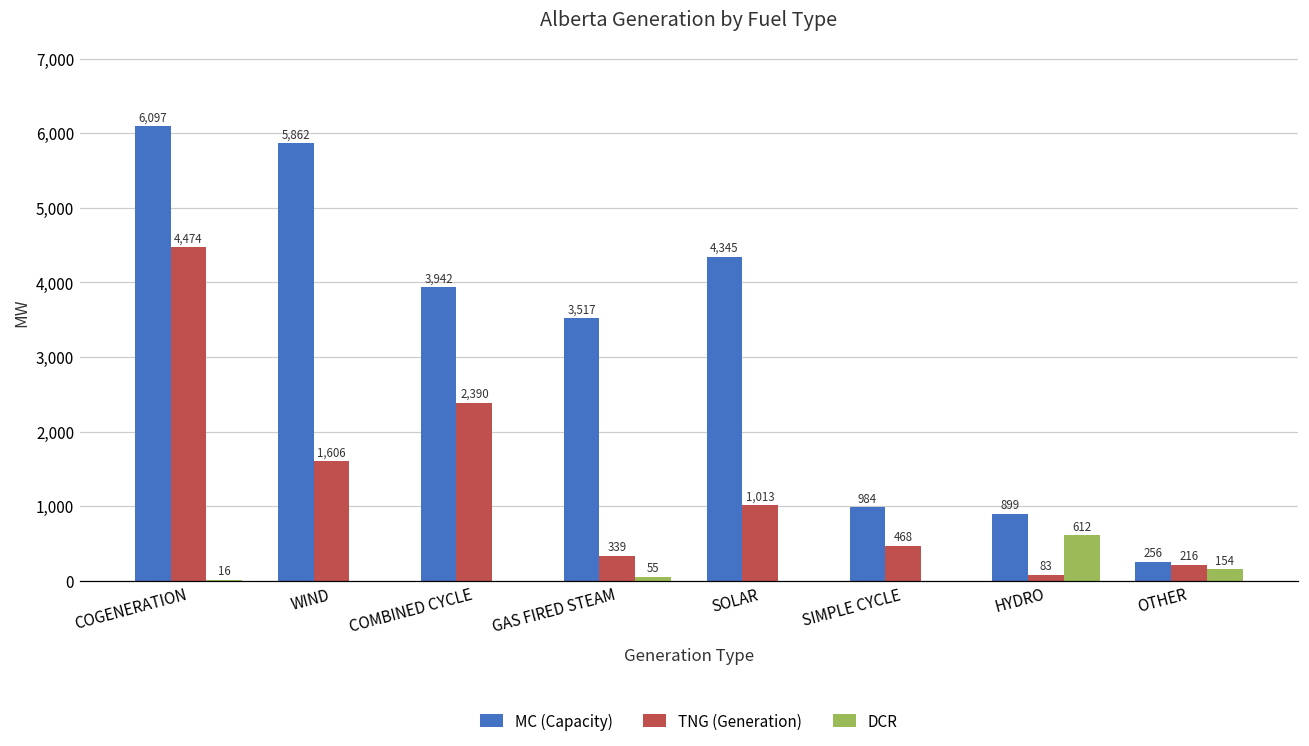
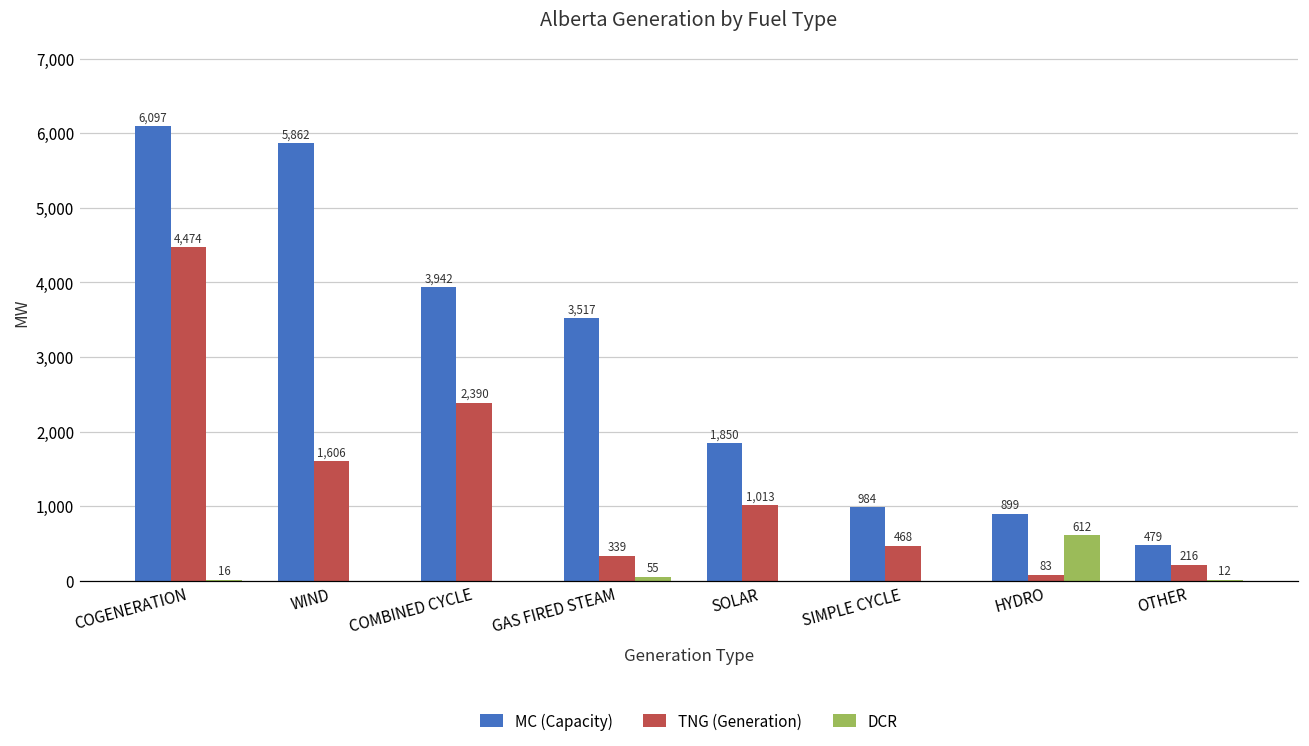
MC (Capacity), SOLAR: 4,345 -> 1,850
MC (Capacity), OTHER: 256 -> 479
DCR, OTHER: 154 -> 12
